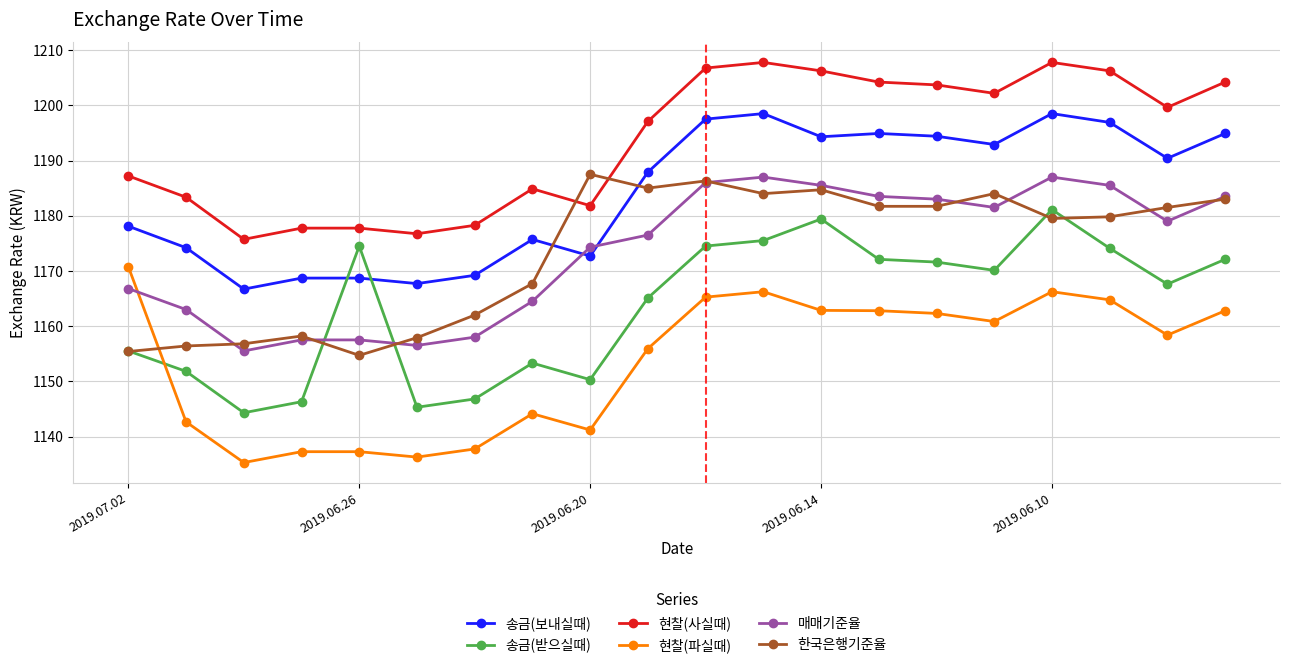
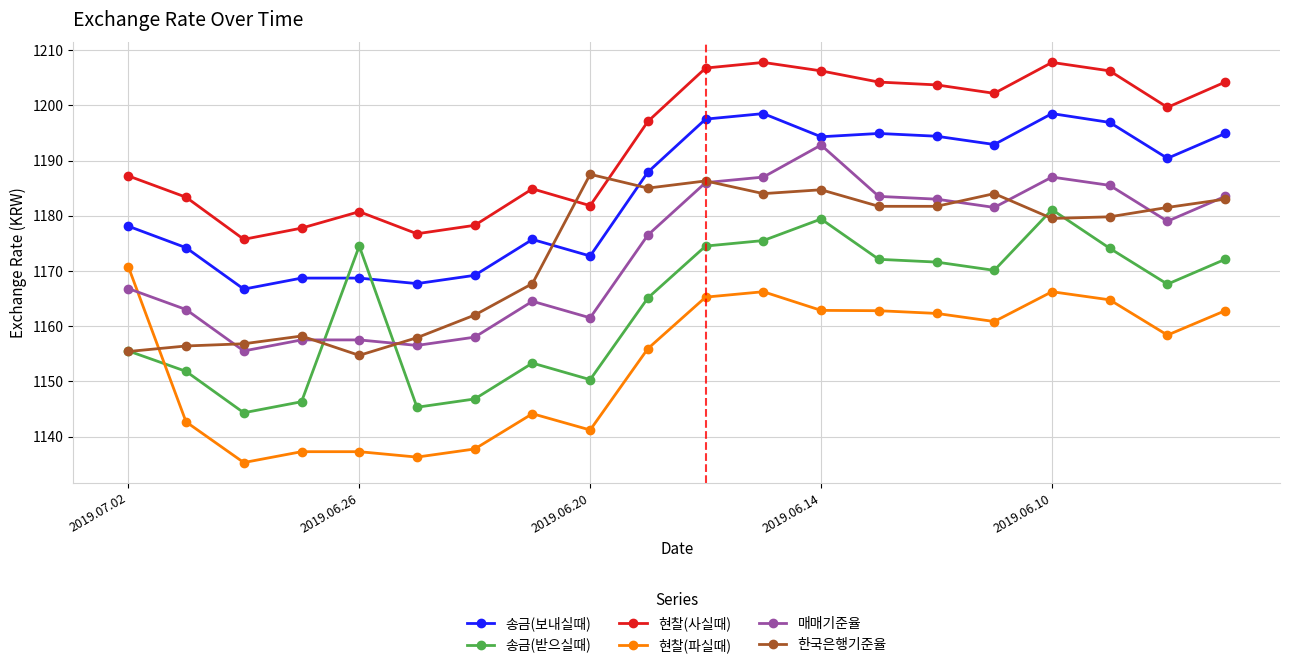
현찰(사실때), 2019.06.26: 1178 -> 1181
매매기준율, 2019.06.20: 1174 -> 1162
매매기준율, 2019.06.14: 1186 -> 1193
